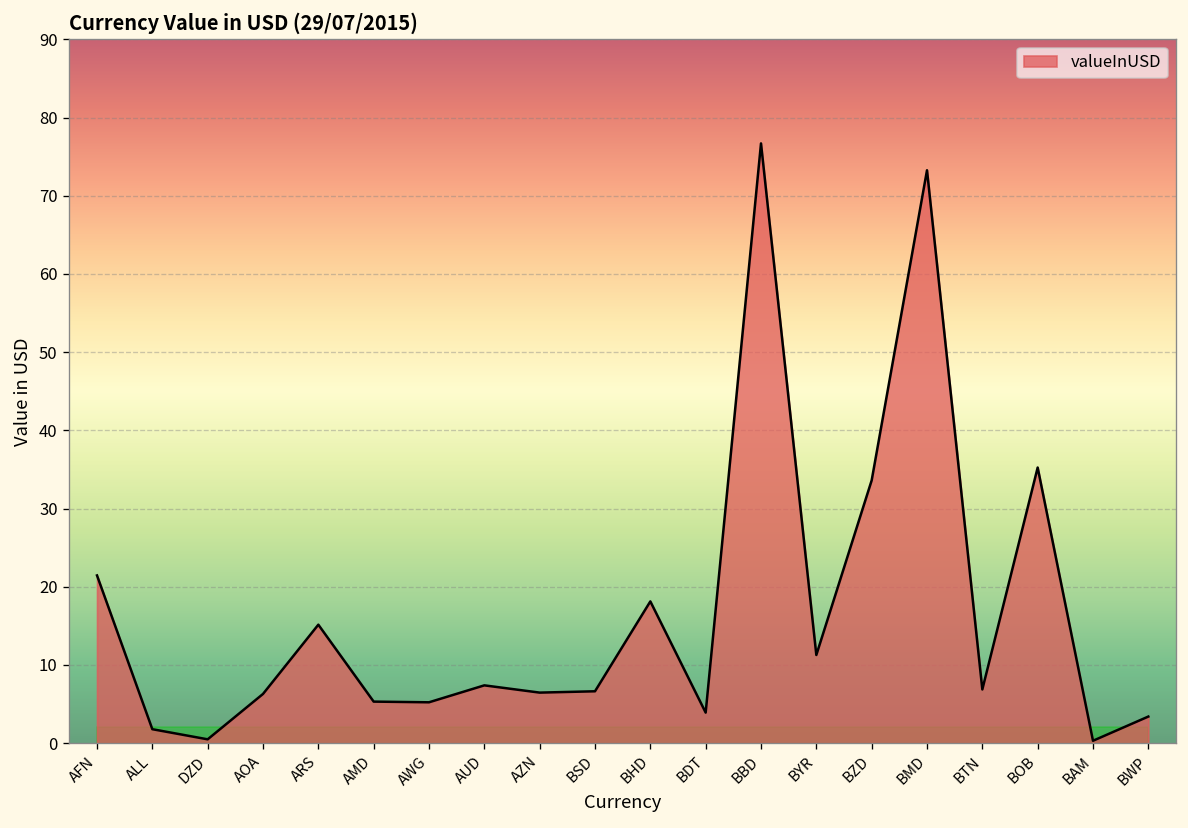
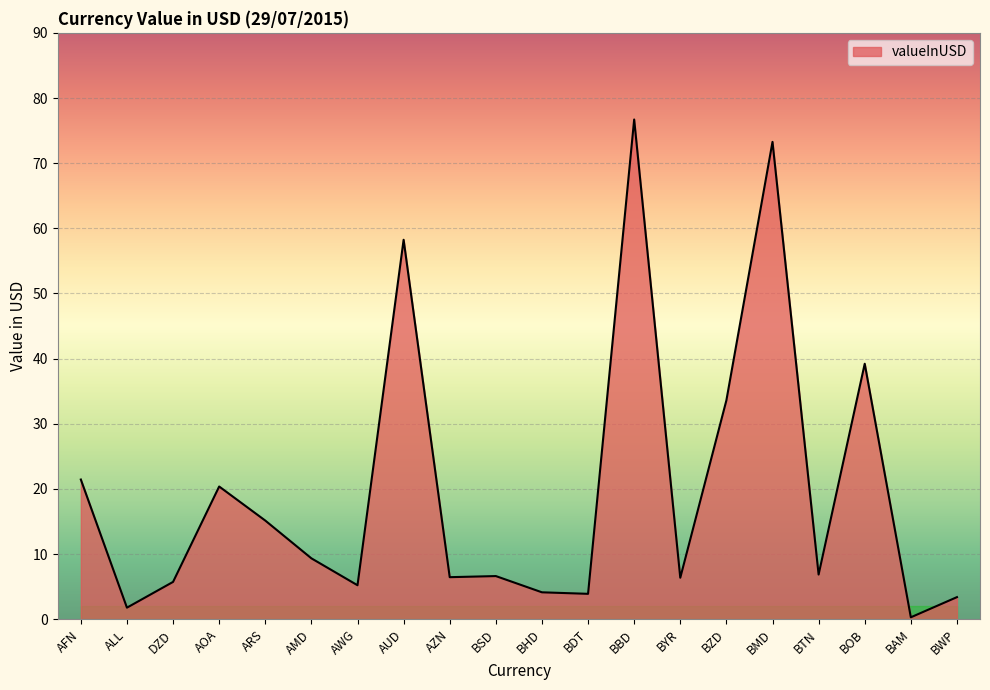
valueInUSD, DZD: 0 -> 6
valueInUSD, AOA: 6 -> 20
valueInUSD, AMD: 5 -> 9
valueInUSD, AUD: 7 -> 58
valueInUSD, BHD: 18 -> 4
valueInUSD, BYR: 11 -> 6
valueInUSD, BOB: 35 -> 39
